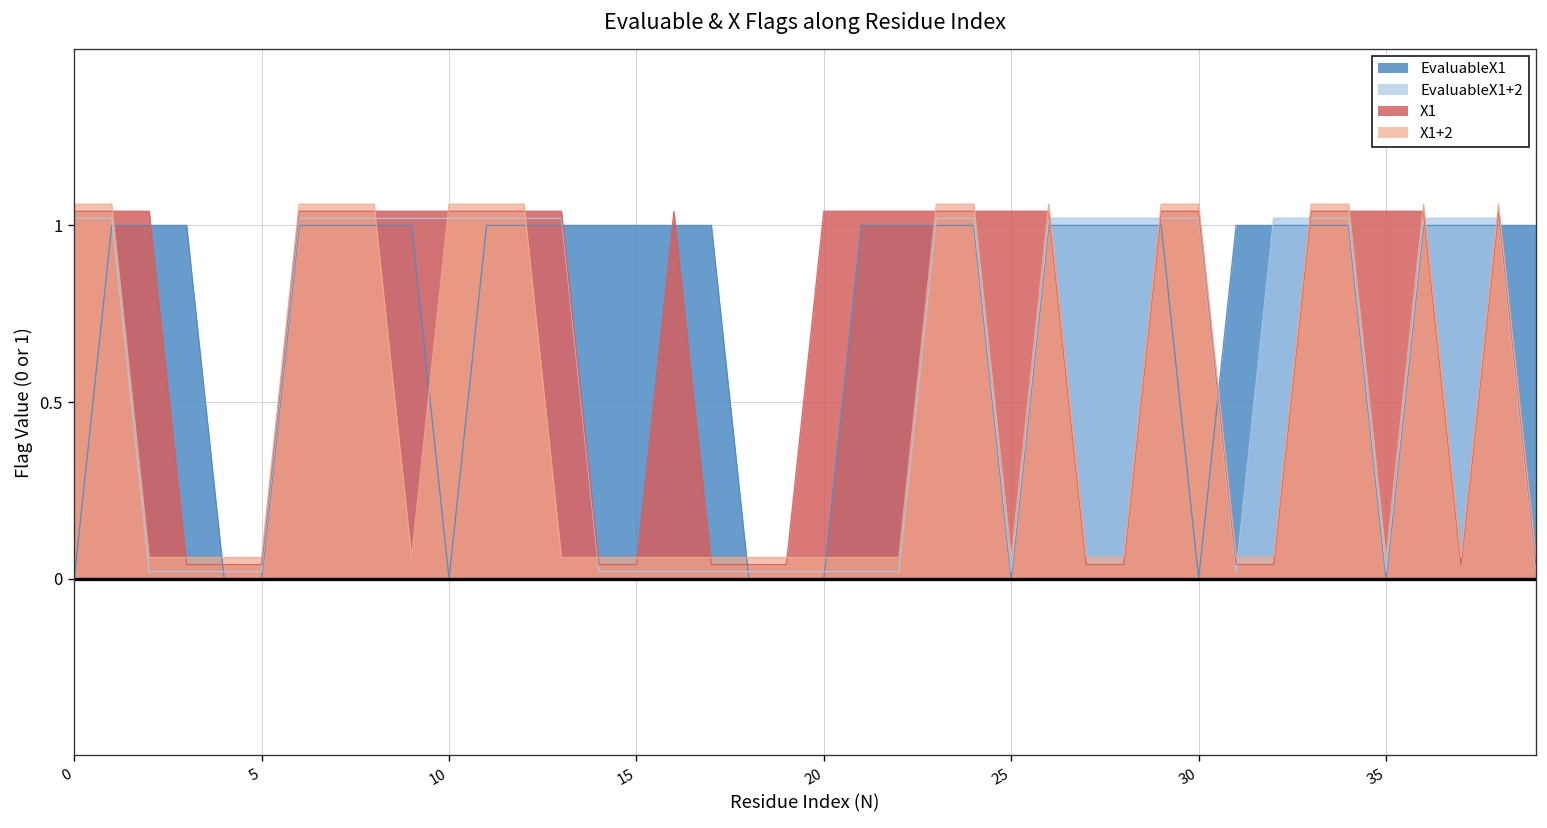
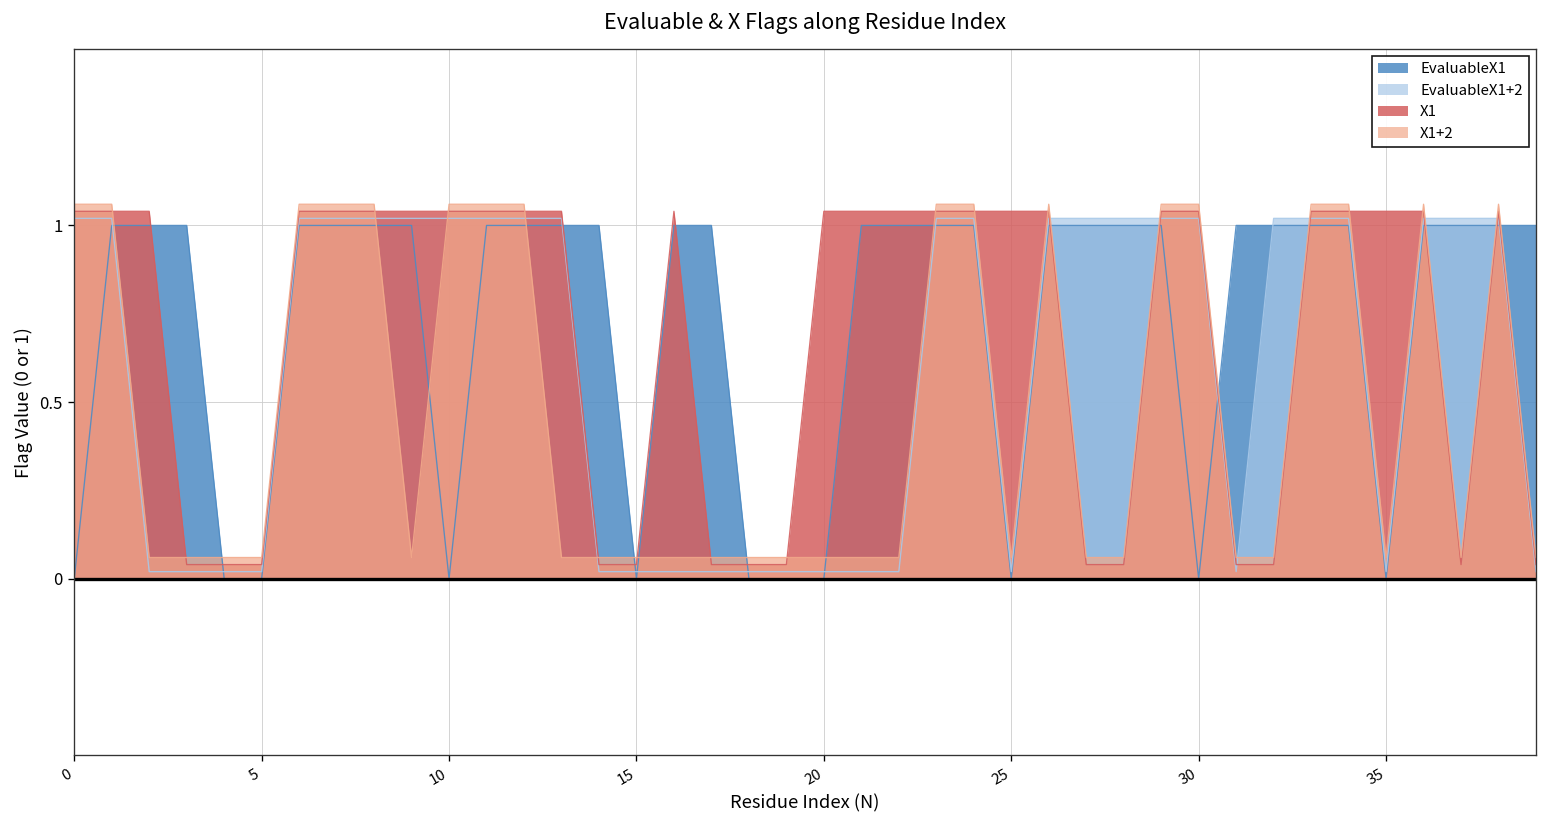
EvaluableX1, 15: 1 -> 0
